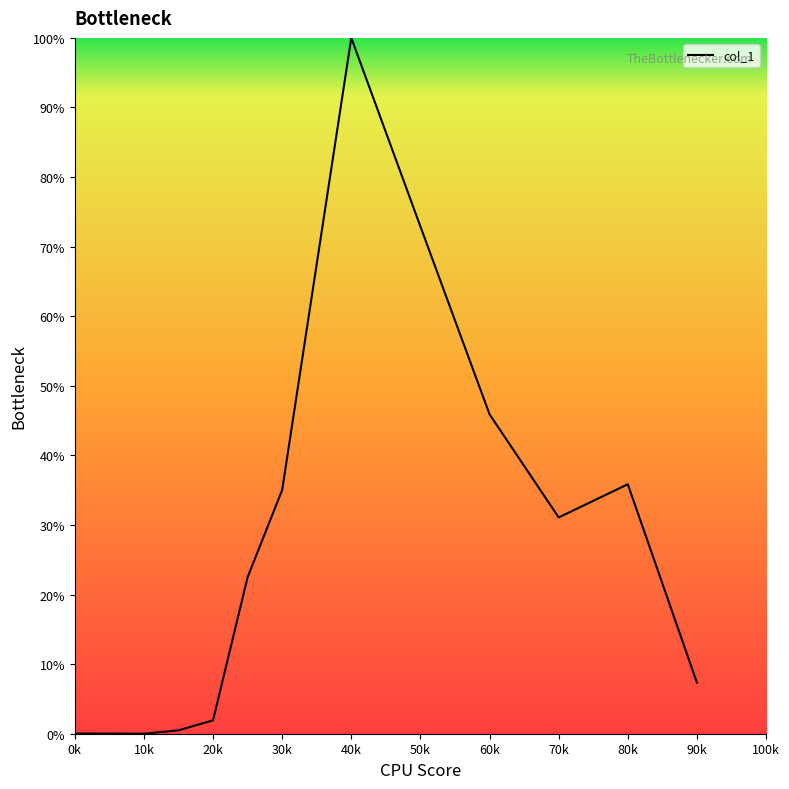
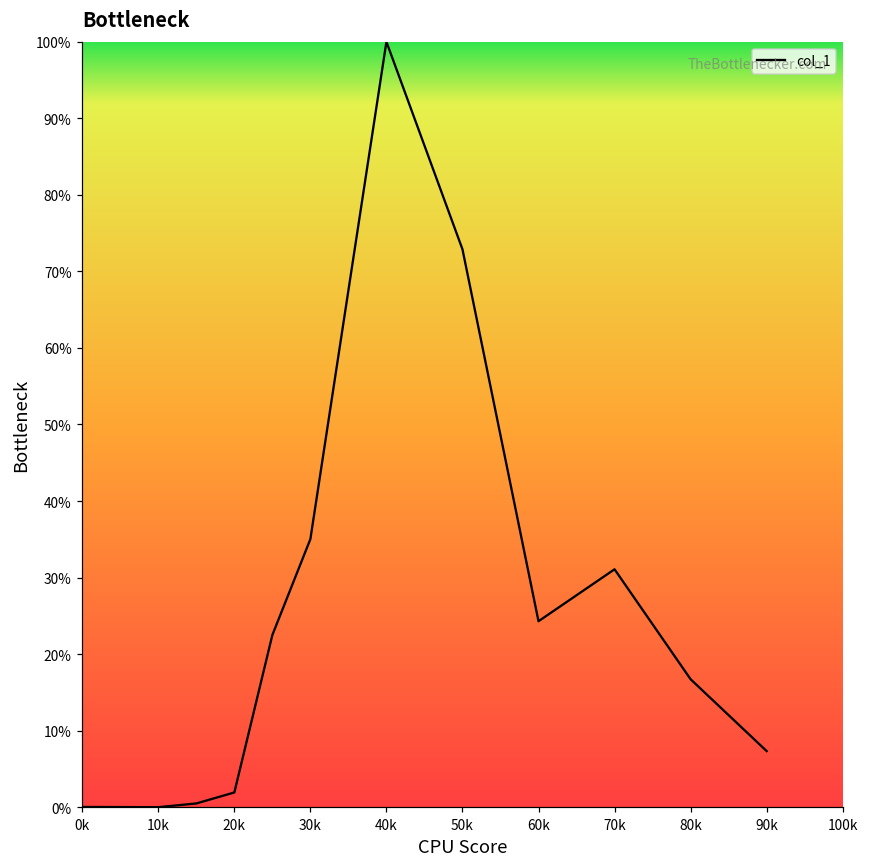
60k: 46% -> 24%
80k: 36% -> 17%
